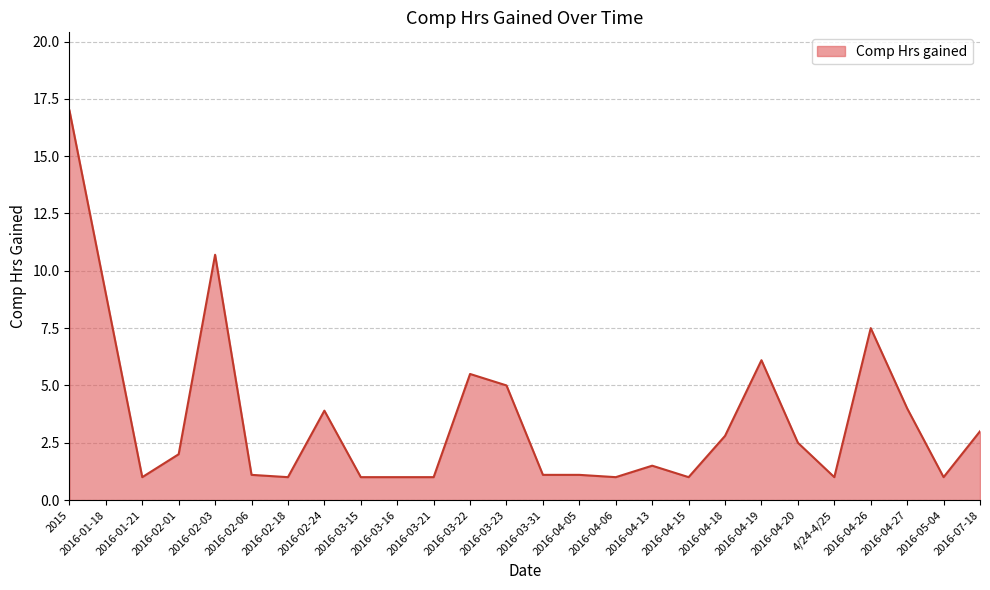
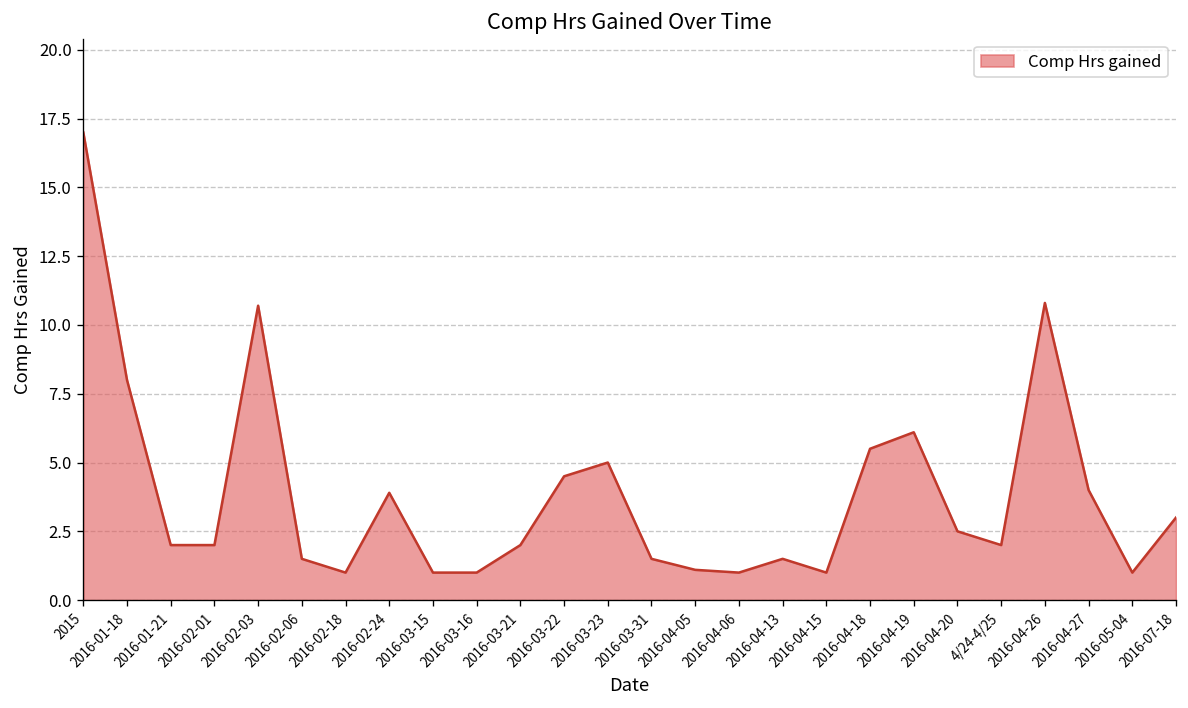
2016-01-18: 9 -> 8
2016-01-21: 1 -> 2
2016-02-06: 1.1 -> 1.5
2016-03-21: 1 -> 2
2016-03-22: 5.5 -> 4.5
2016-03-31: 1.1 -> 1.5
2016-04-18: 2.8 -> 5.5
4/24-4/25: 1 -> 2
2016-04-26: 7.5 -> 10.8
